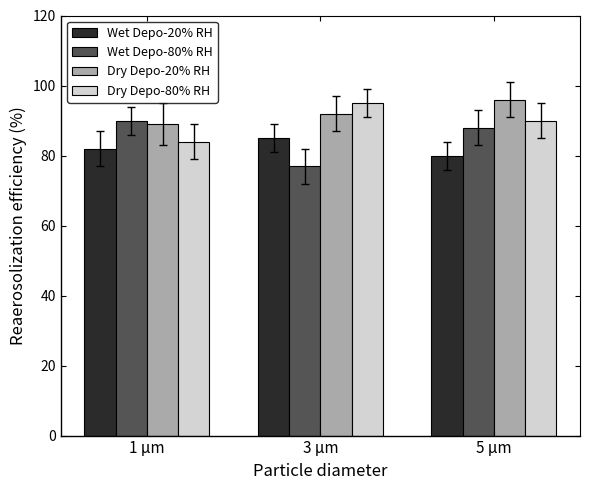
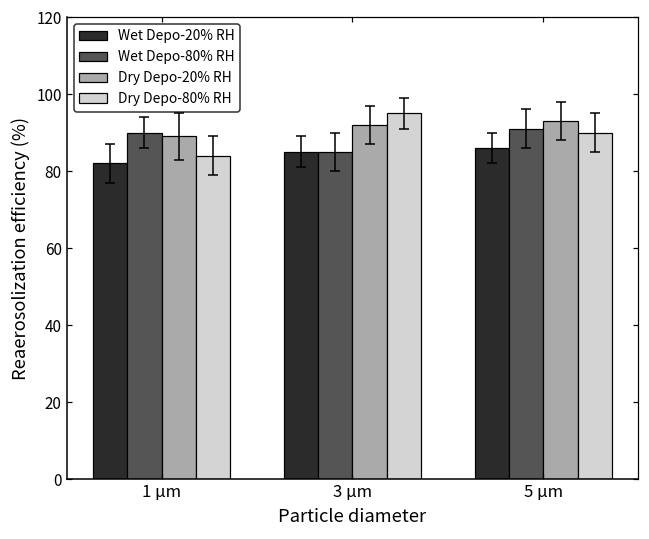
Wet Depo-80% RH, 3 μm: 77 -> 85
Wet Depo-20% RH, 5 μm: 80 -> 86
Wet Depo-80% RH, 5 μm: 88 -> 91
Dry Depo-20% RH, 5 μm: 96 -> 93
